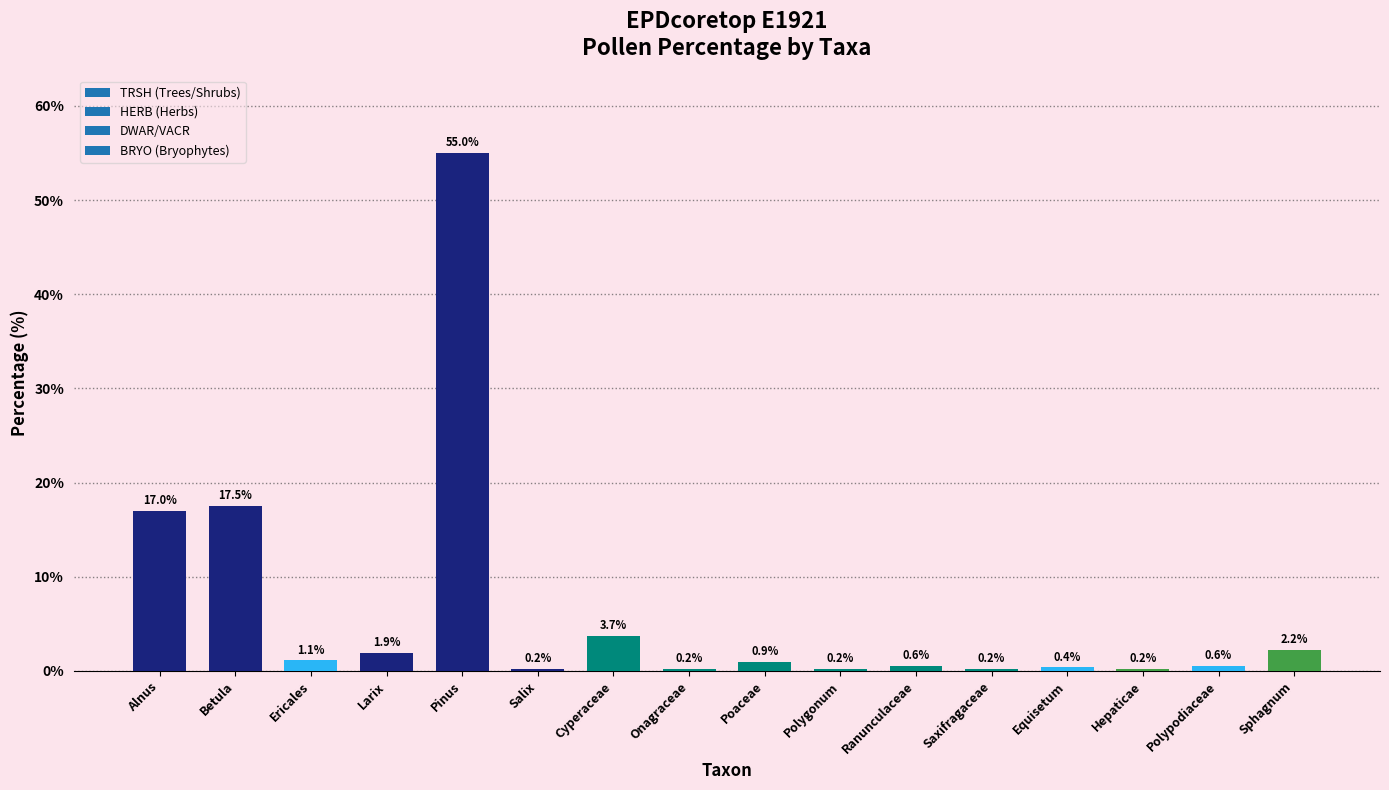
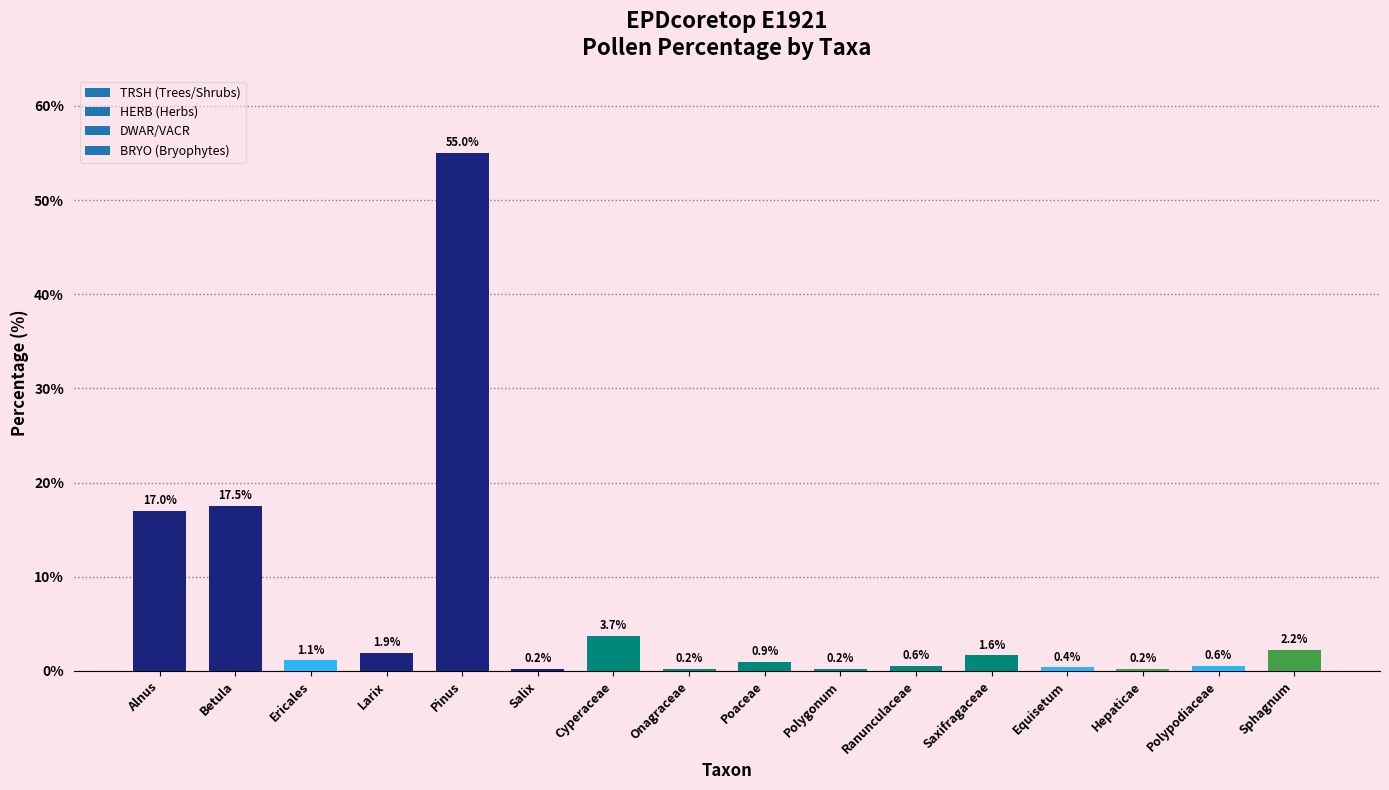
Saxifragaceae: 0.2% -> 1.6%
